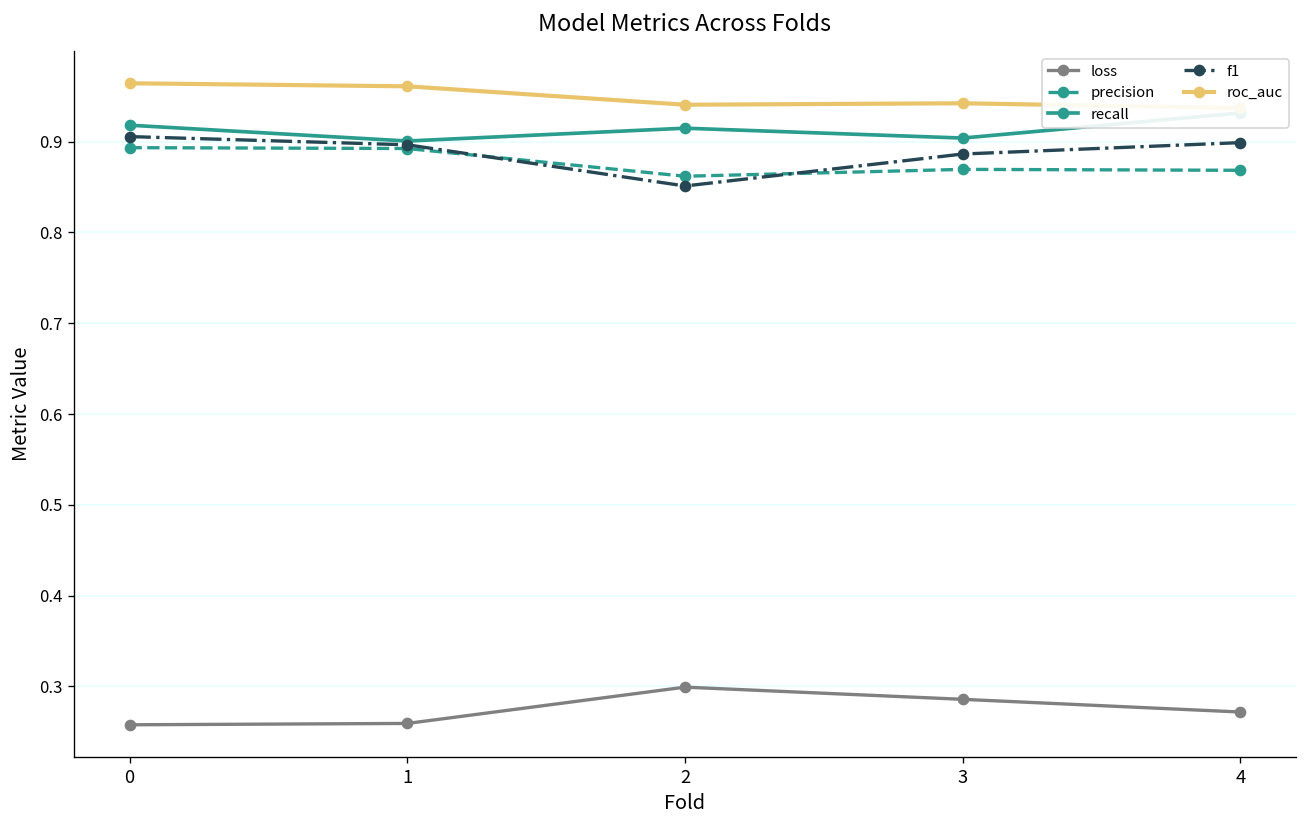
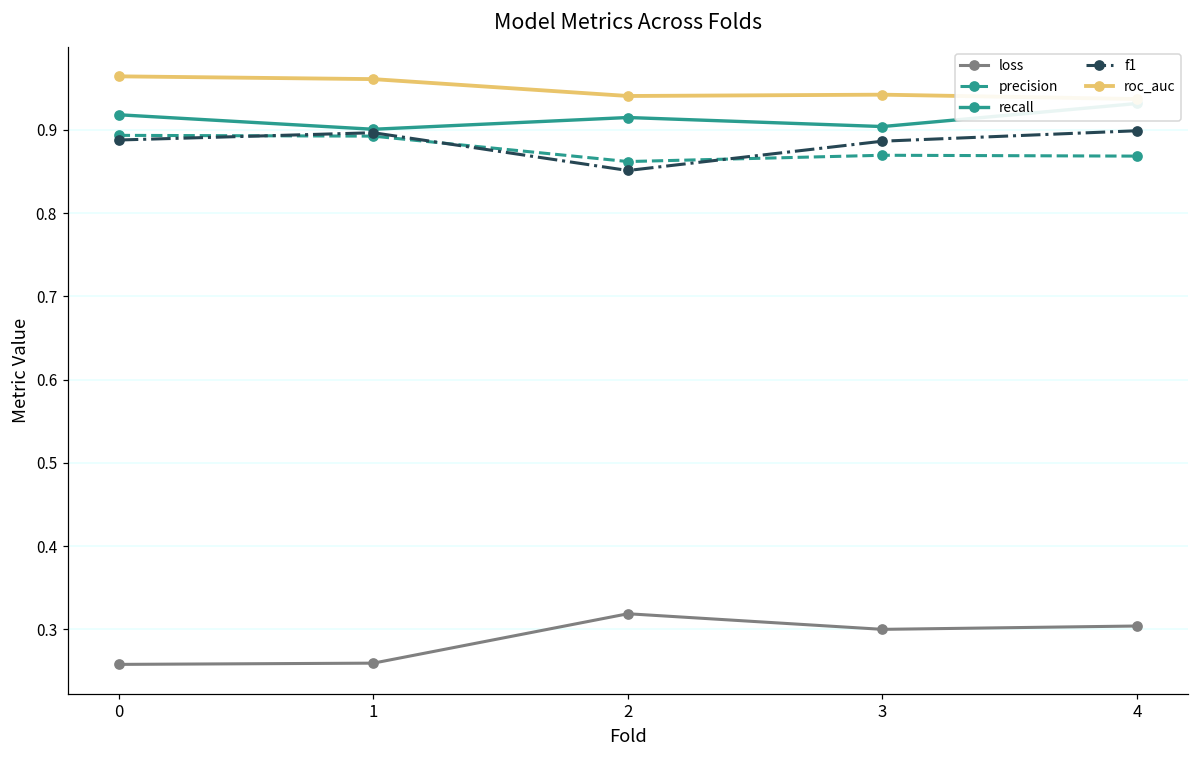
f1, 0: 0.91 -> 0.89
loss, 2: 0.30 -> 0.32
loss, 3: 0.29 -> 0.30
loss, 4: 0.27 -> 0.30
